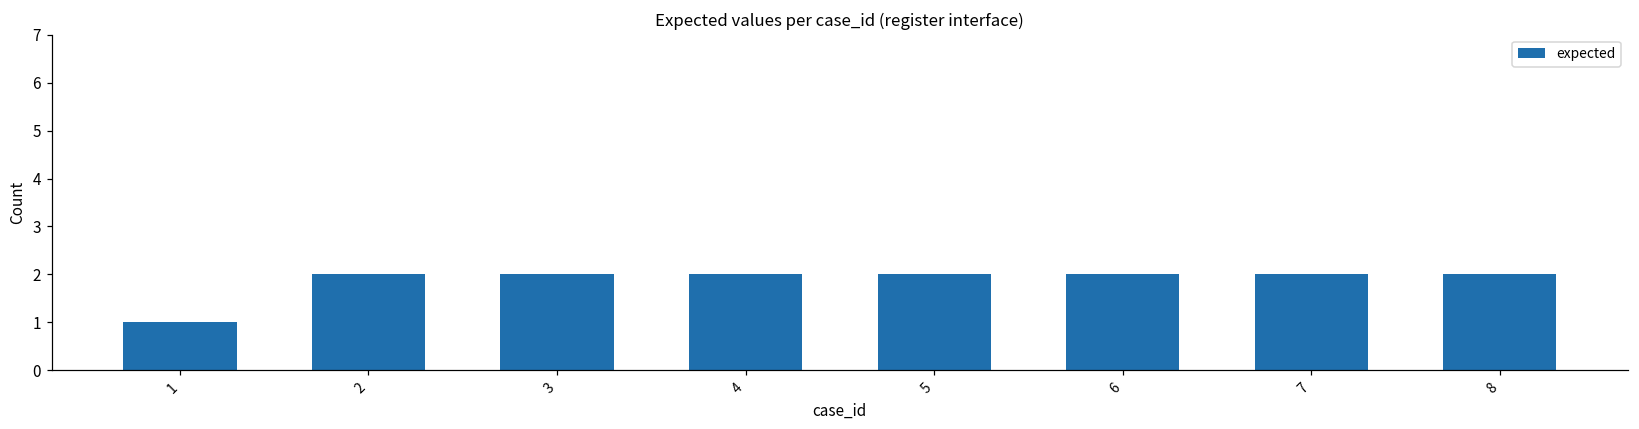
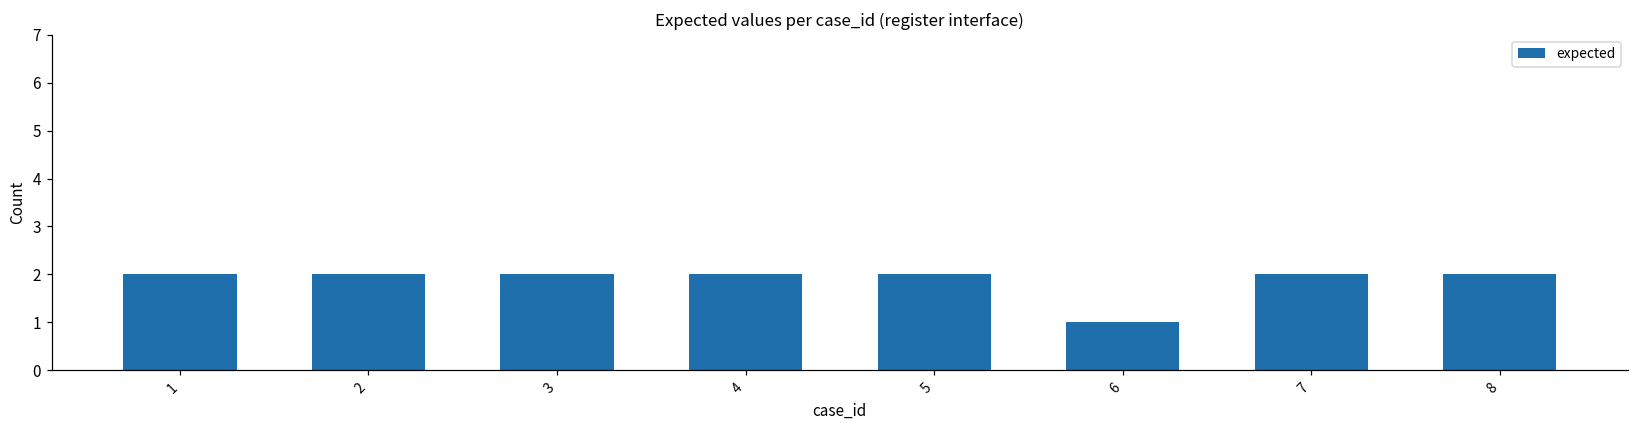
1: 1 -> 2
6: 2 -> 1
